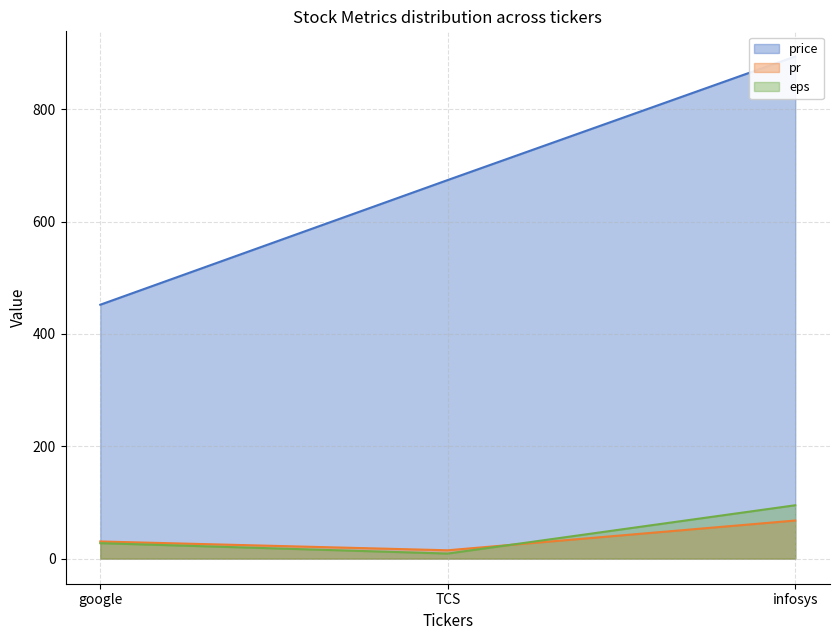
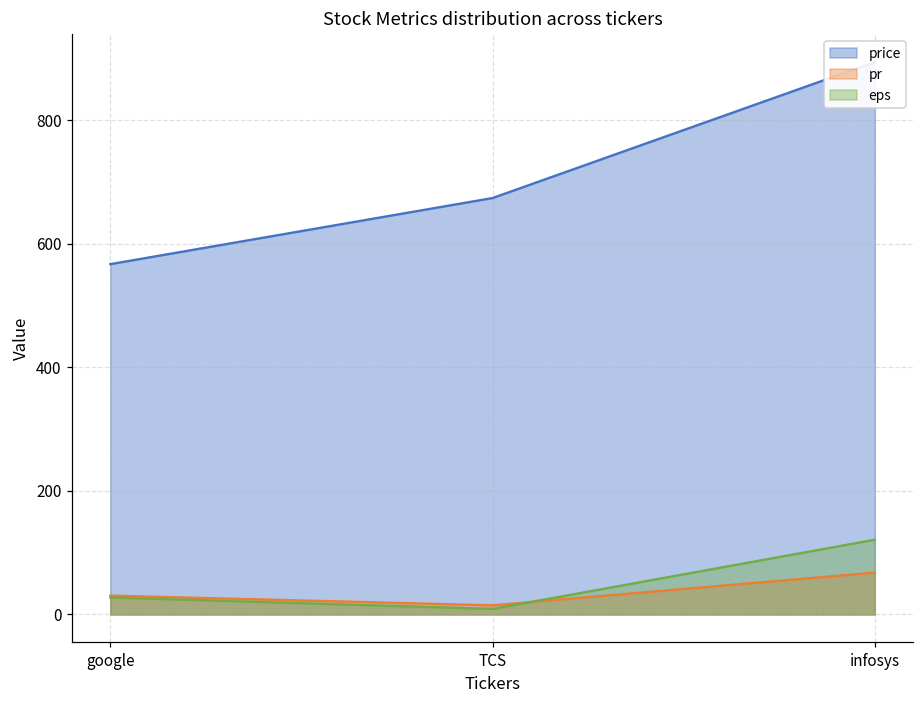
price, google: 450 -> 570
eps, infosys: 100 -> 120
